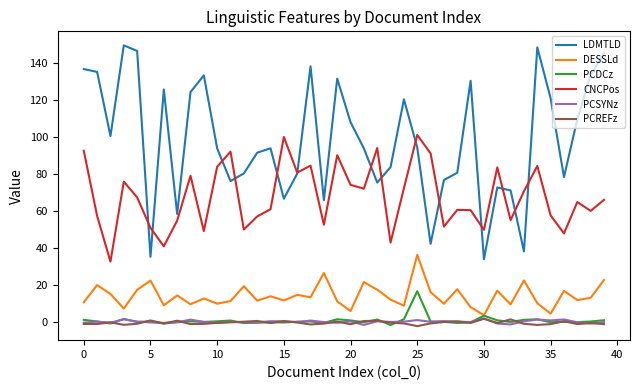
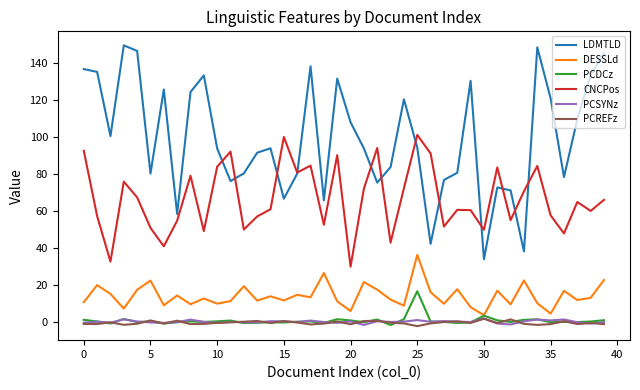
LDMTLD, 5: 35 -> 80
CNCPos, 20: 74 -> 30
